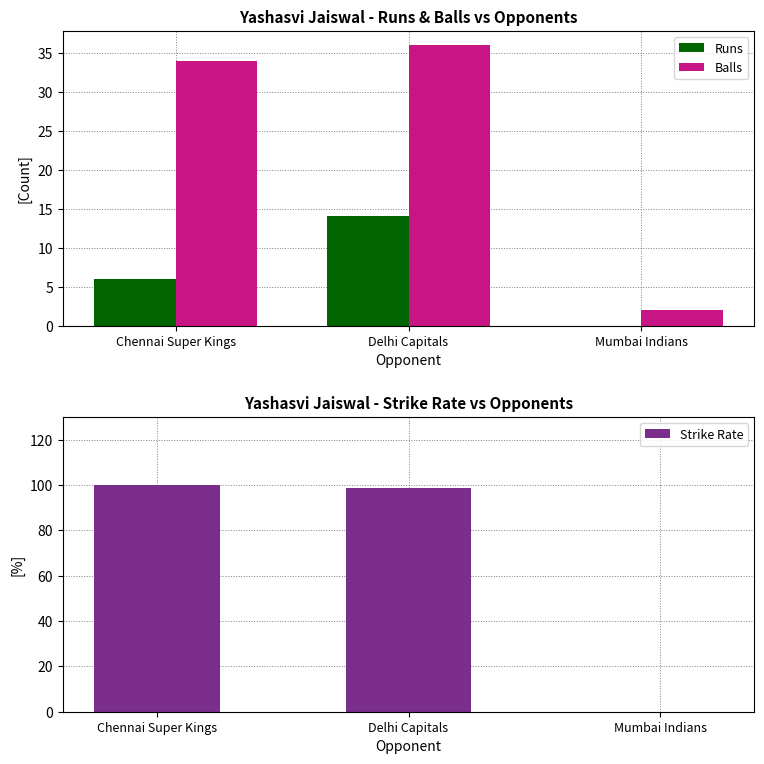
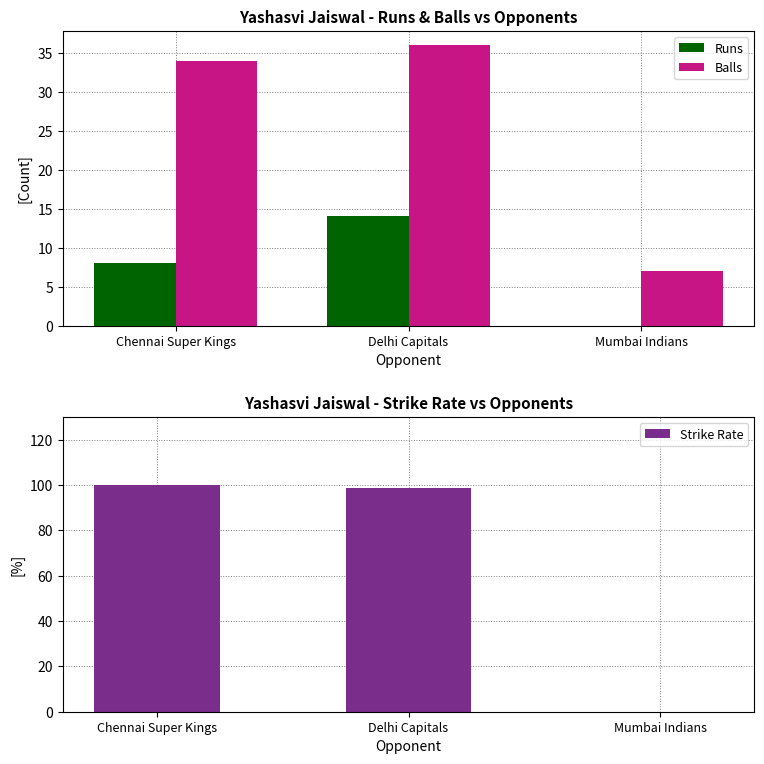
Yashasvi Jaiswal - Runs & Balls vs Opponents, Runs, Chennai Super Kings: 6 -> 8
Yashasvi Jaiswal - Runs & Balls vs Opponents, Balls, Mumbai Indians: 2 -> 7
